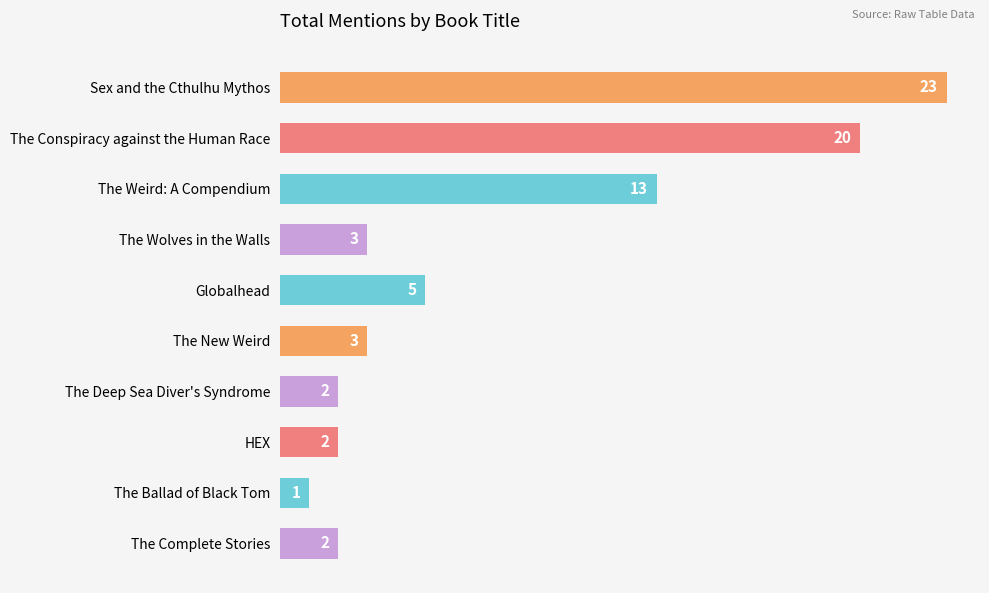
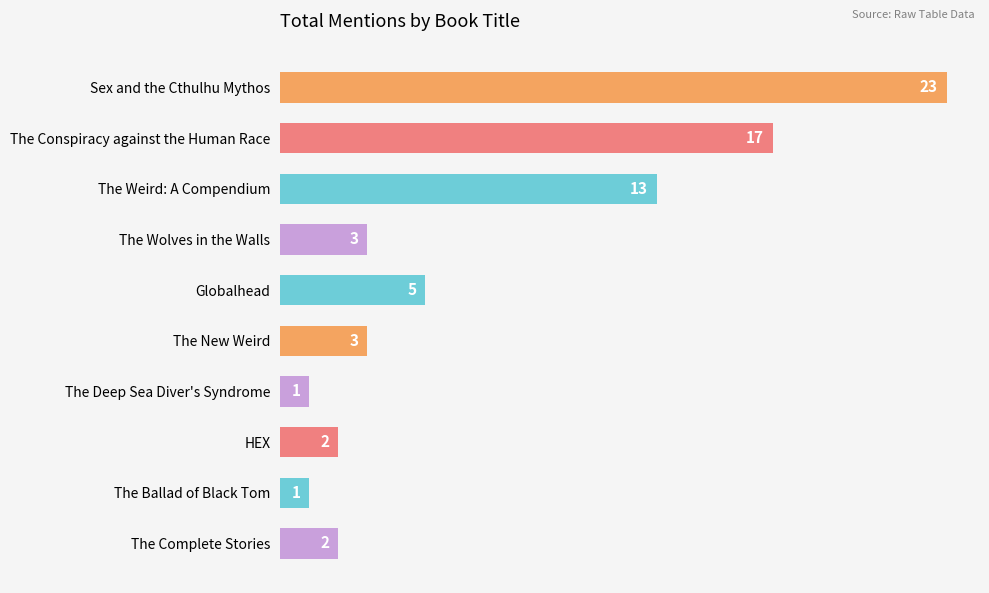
The Conspiracy against the Human Race: 20 -> 17
The Deep Sea Diver's Syndrome: 2 -> 1
